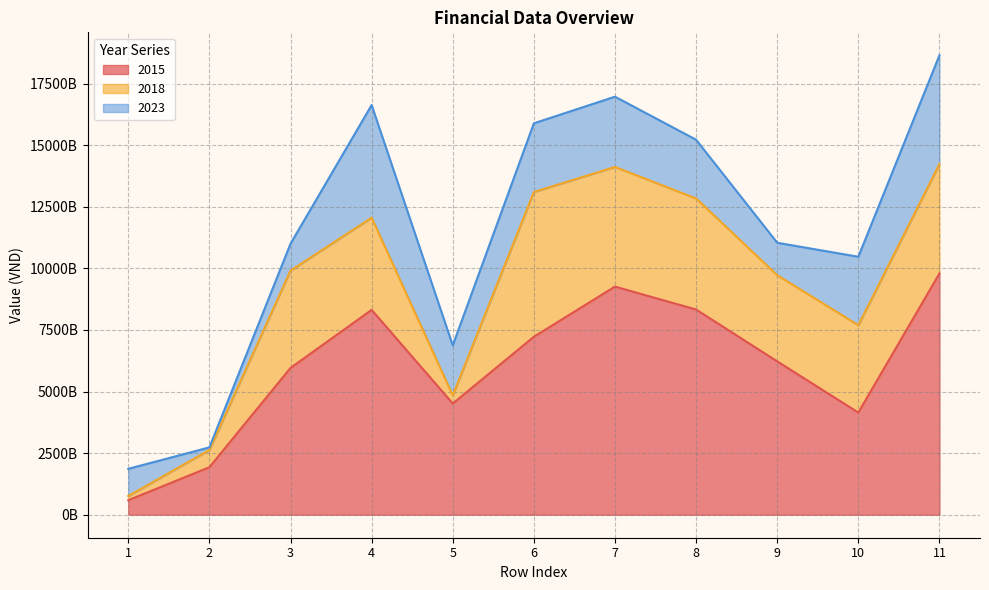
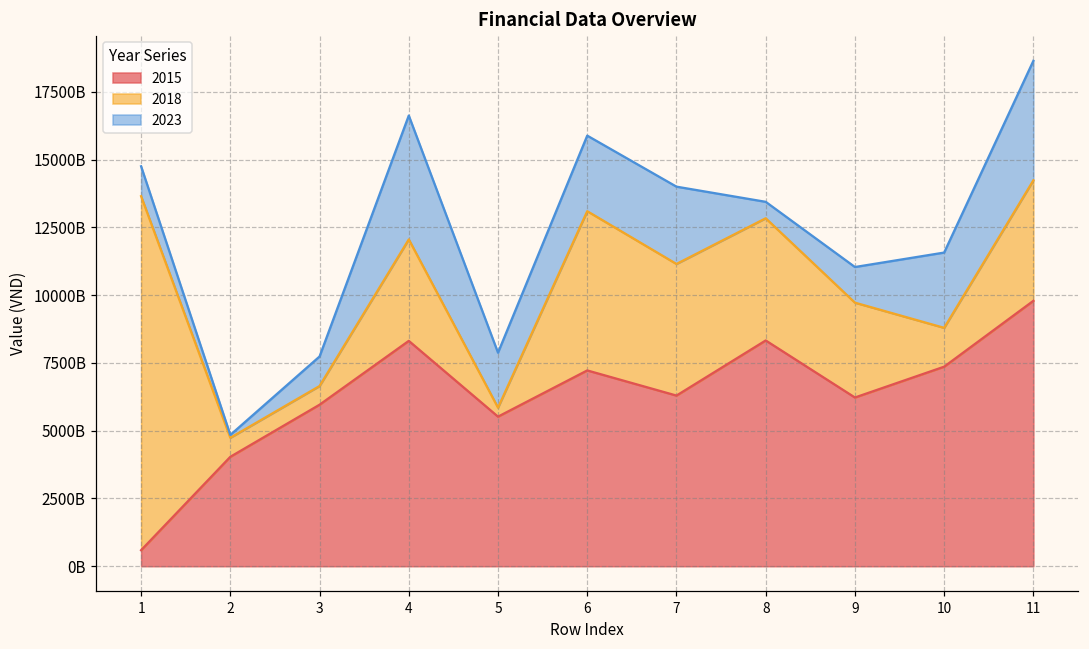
2018, 1: 200000000000 -> 13100000000000
2015, 2: 1900000000000 -> 4000000000000
2018, 3: 4000000000000 -> 700000000000
2015, 5: 4500000000000 -> 5500000000000
2015, 7: 9300000000000 -> 6300000000000
2023, 8: 2400000000000 -> 600000000000
2015, 10: 4100000000000 -> 7400000000000
2018, 10: 3500000000000 -> 1400000000000
